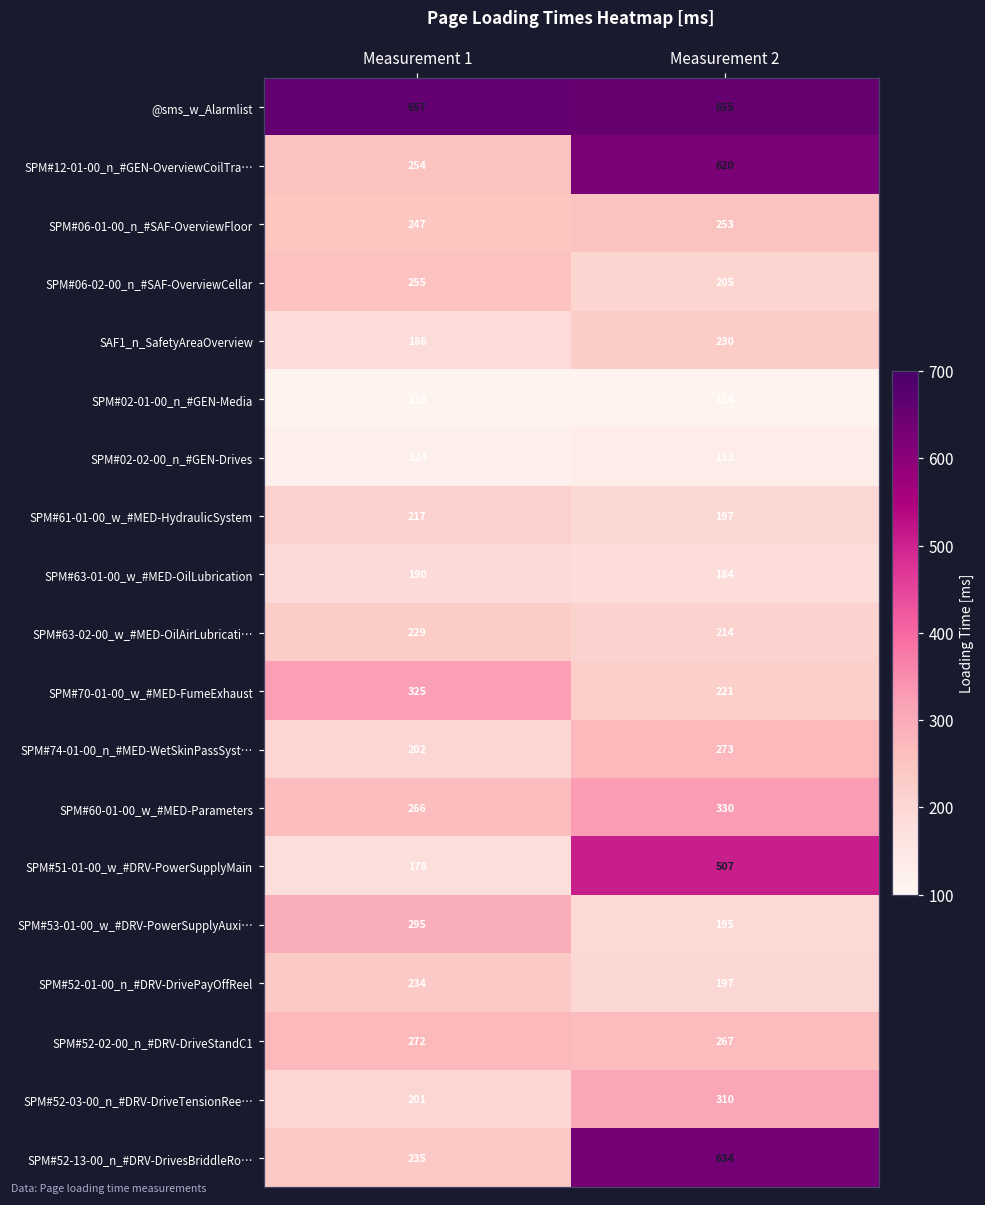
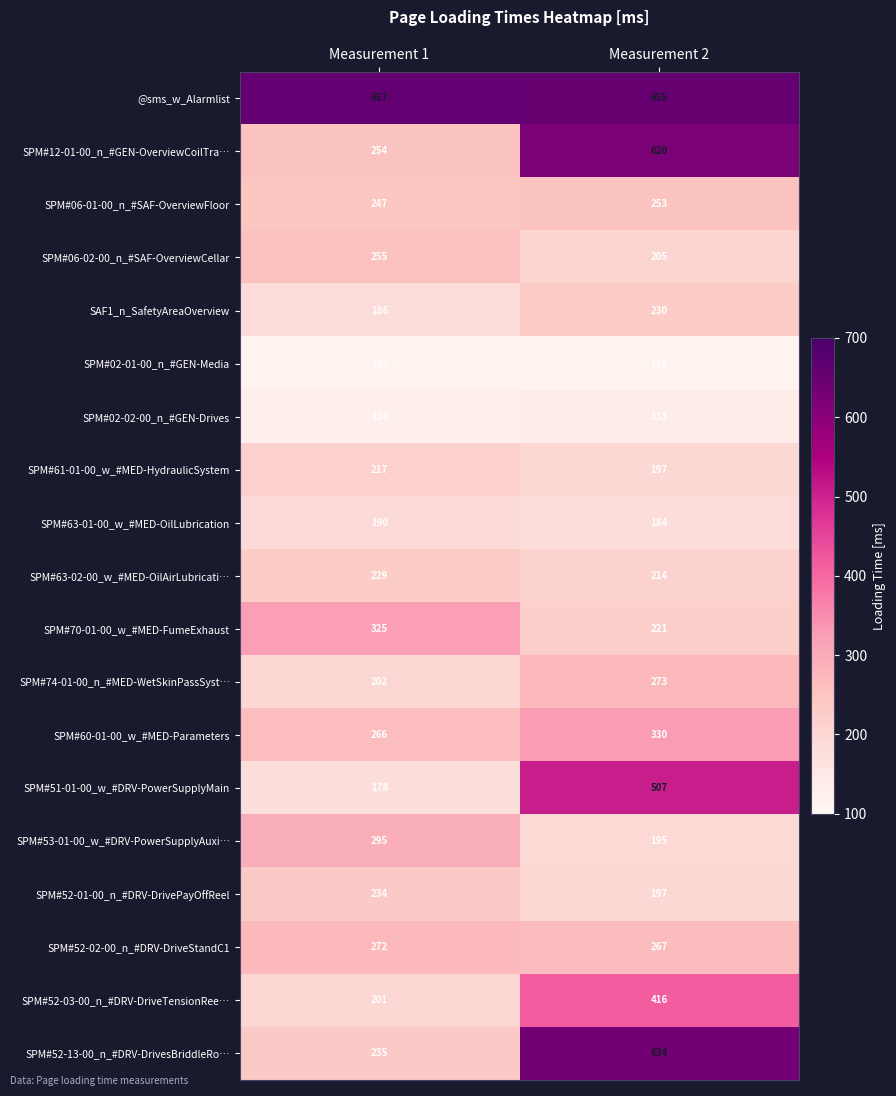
SPM#52-03-00_n_#DRV-DriveTensionRee…, Measurement 2: 310 -> 416
